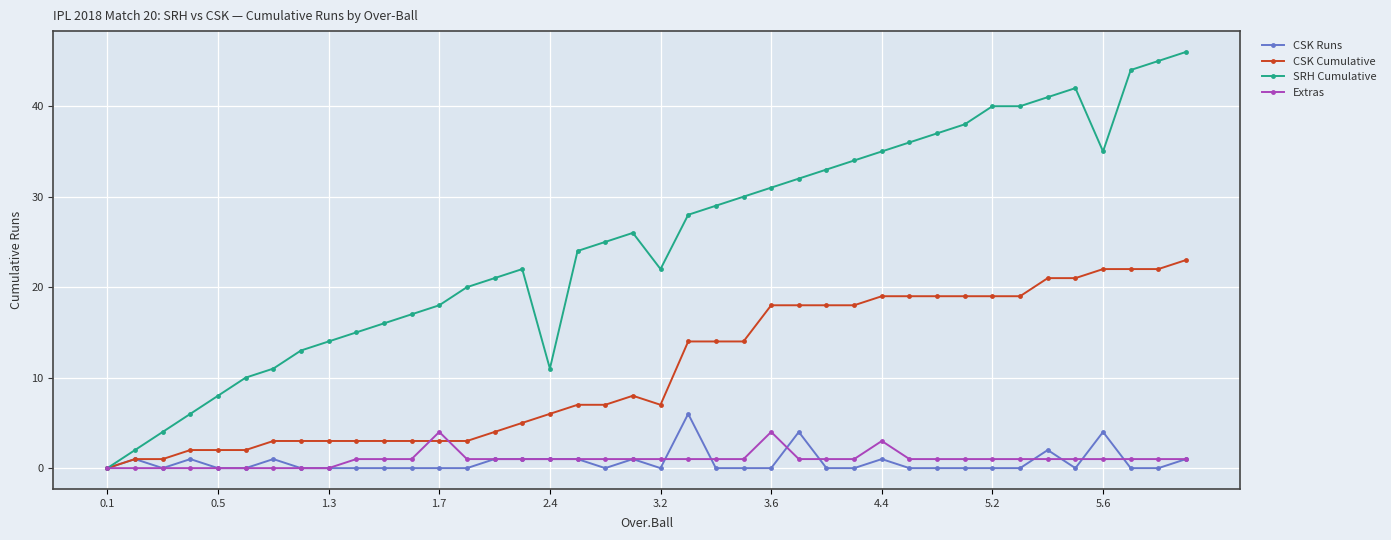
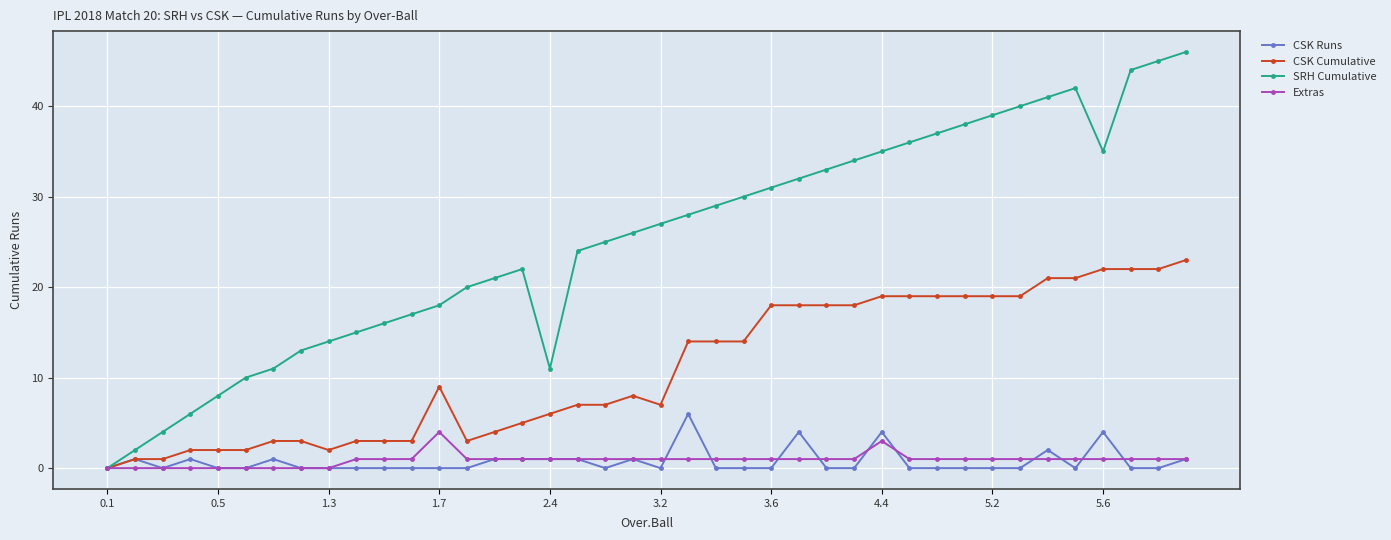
CSK Cumulative, 1.3: 3 -> 2
CSK Cumulative, 1.7: 3 -> 9
SRH Cumulative, 3.2: 22 -> 27
Extras, 3.6: 4 -> 1
CSK Runs, 4.4: 1 -> 4
SRH Cumulative, 5.2: 40 -> 39
